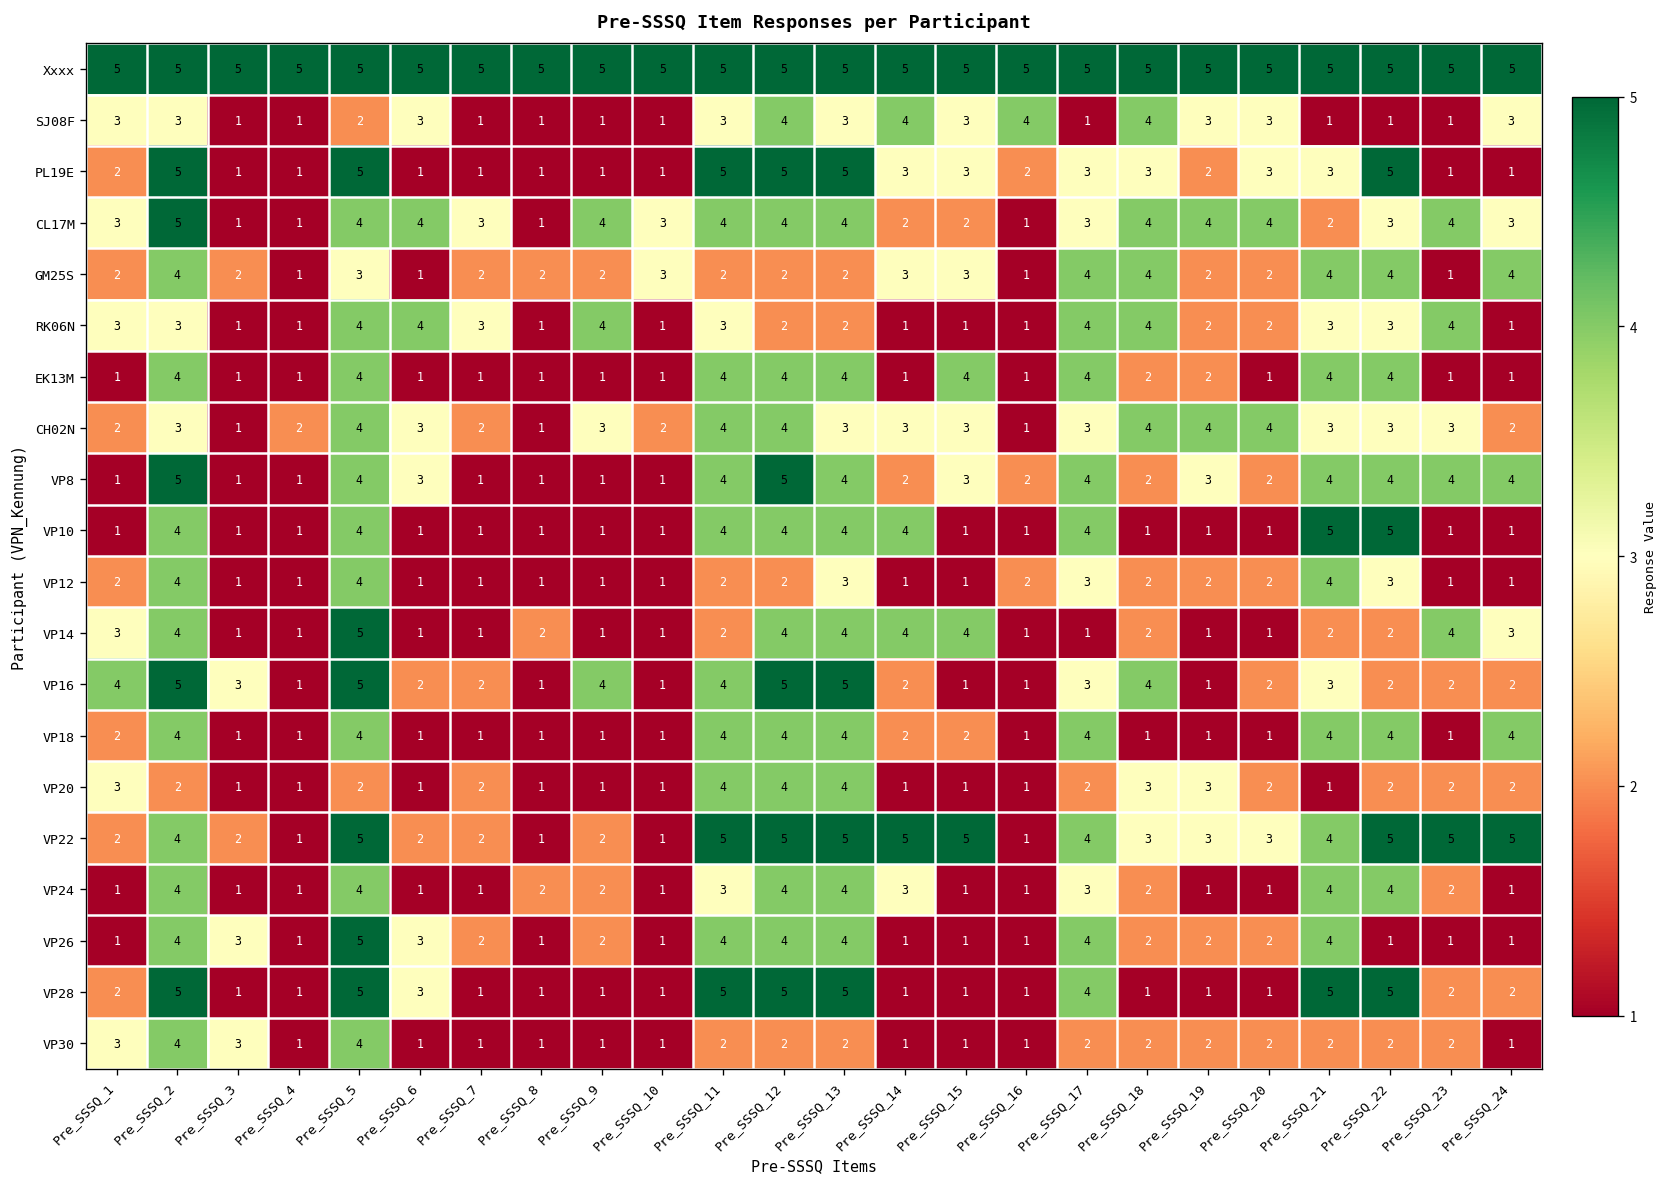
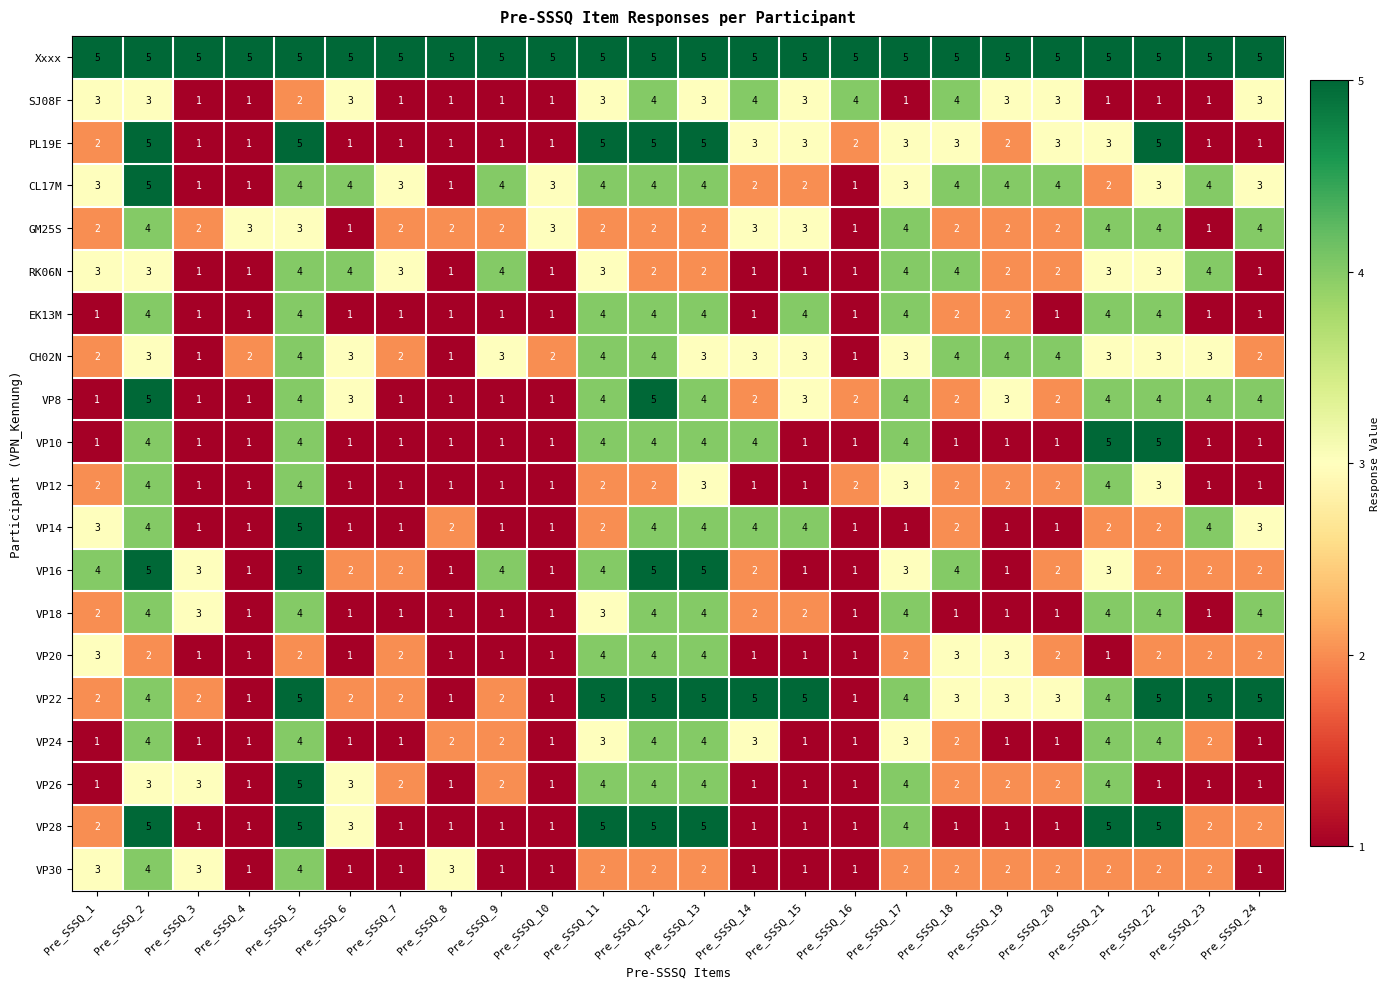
GM25S, Pre_SSSQ_4: 1 -> 3
GM25S, Pre_SSSQ_18: 4 -> 2
VP18, Pre_SSSQ_3: 1 -> 3
VP18, Pre_SSSQ_11: 4 -> 3
VP26, Pre_SSSQ_2: 4 -> 3
VP30, Pre_SSSQ_8: 1 -> 3
